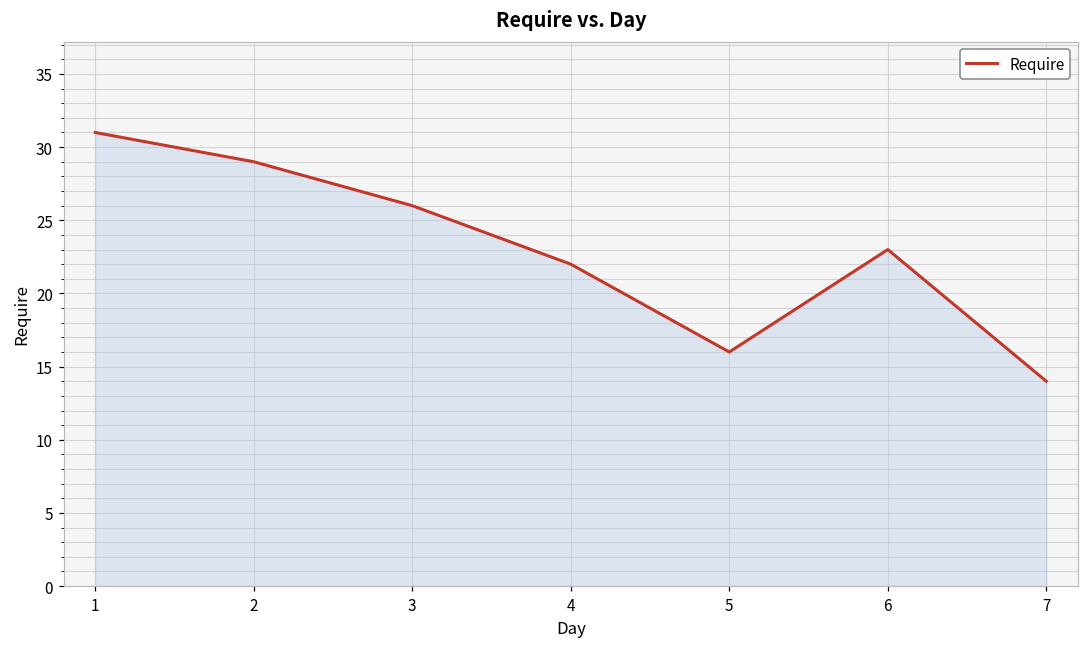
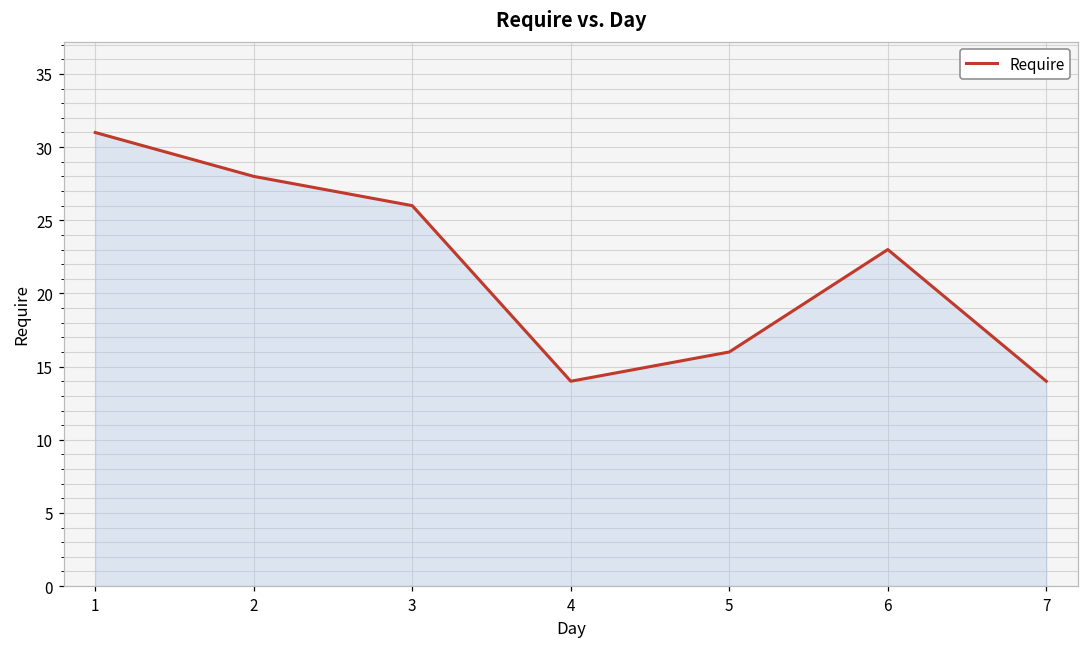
2: 29 -> 28
4: 22 -> 14
